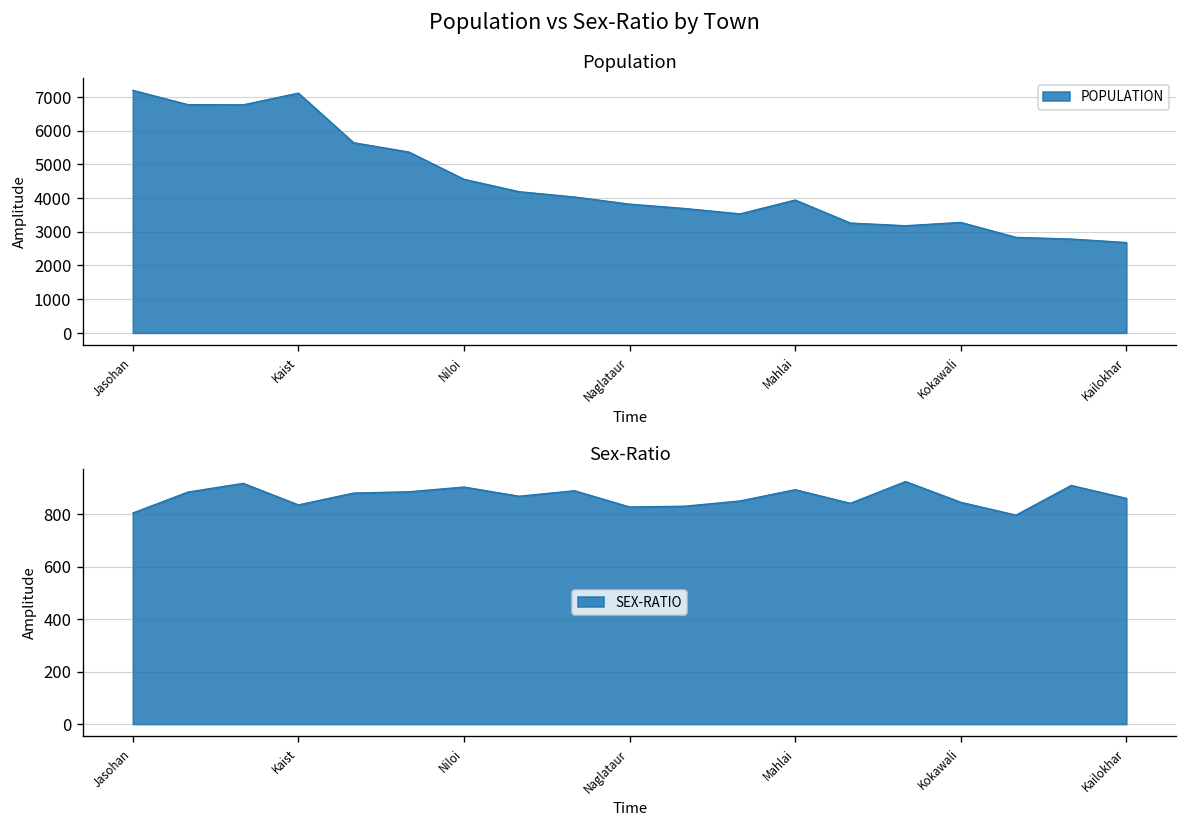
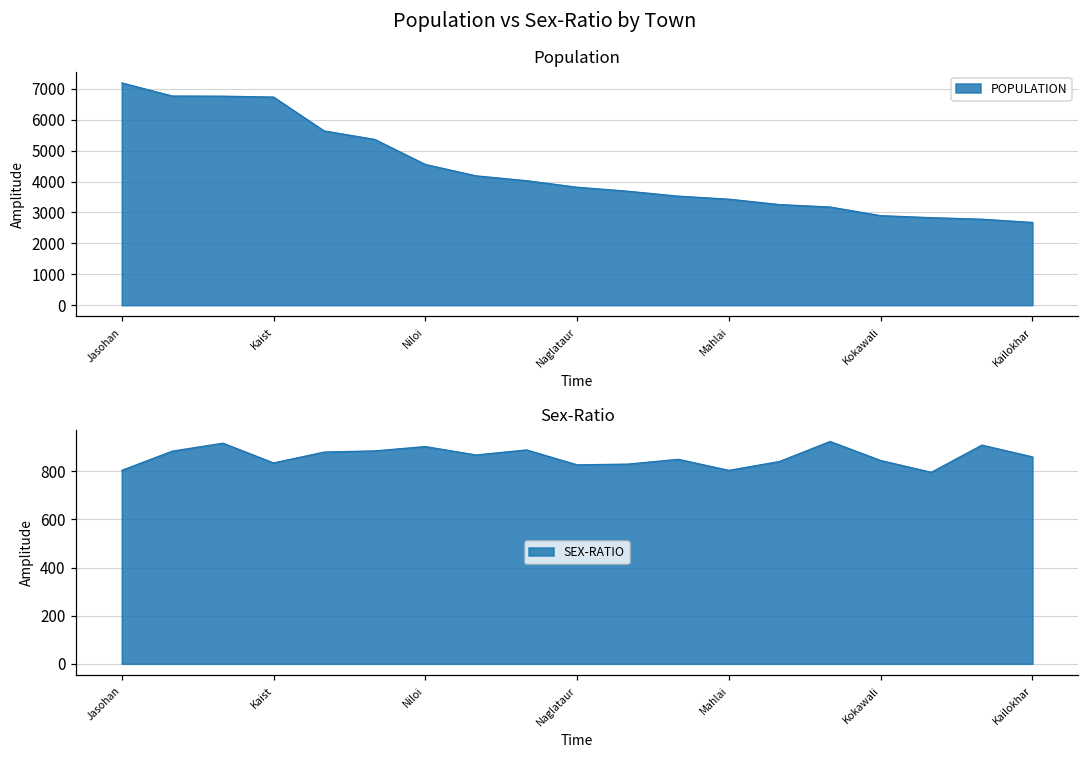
Population, Kaist: 7100 -> 6700
Population, Mahlai: 3900 -> 3400
Population, Kokawali: 3300 -> 2900
Sex-Ratio, Mahlai: 890 -> 800
